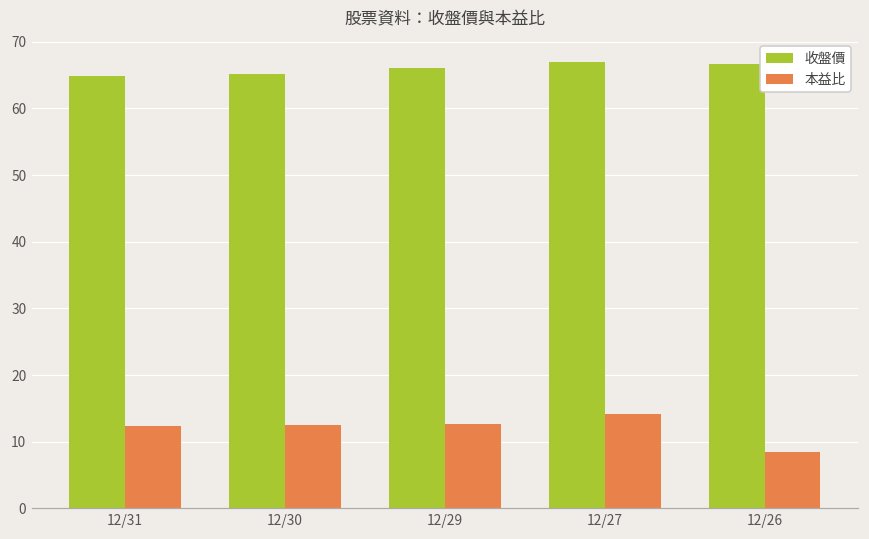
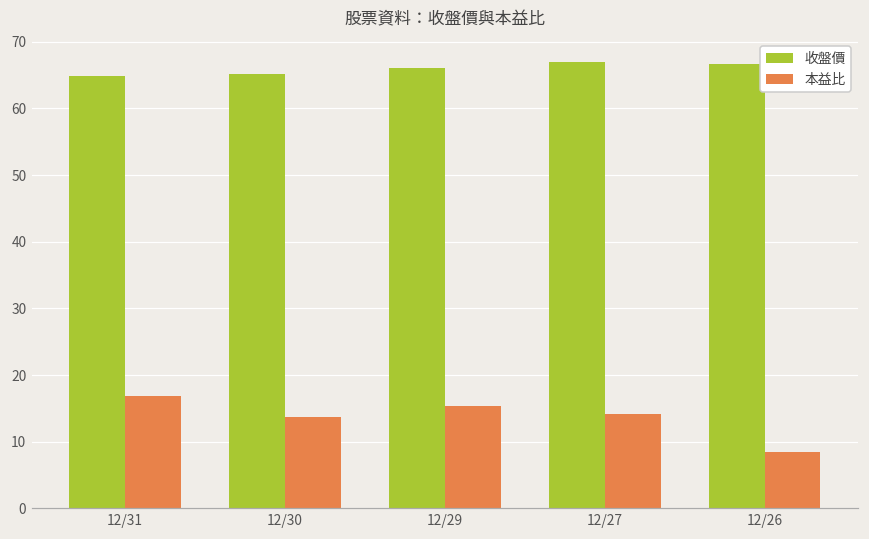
本益比, 12/31: 12 -> 17
本益比, 12/30: 12 -> 14
本益比, 12/29: 13 -> 15
